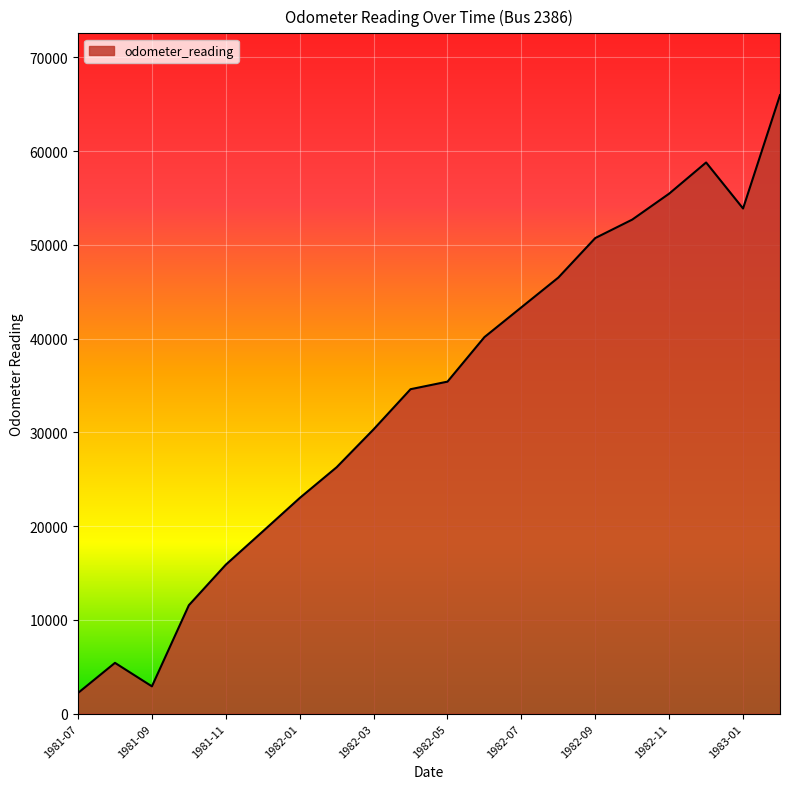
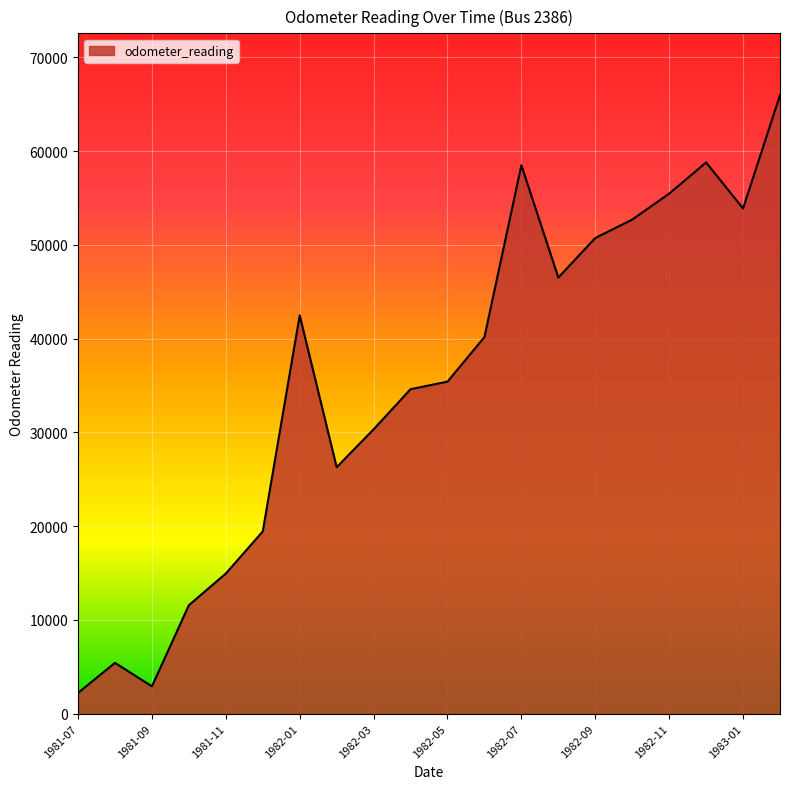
1981-11: 16000 -> 15000
1982-01: 23000 -> 42000
1982-07: 43000 -> 58000
